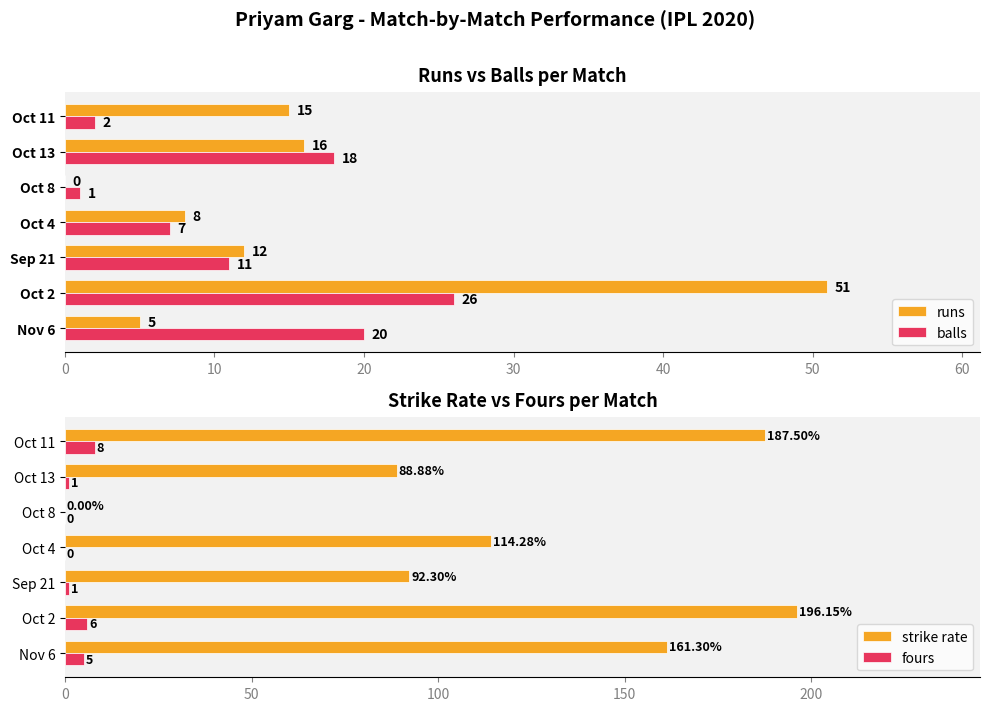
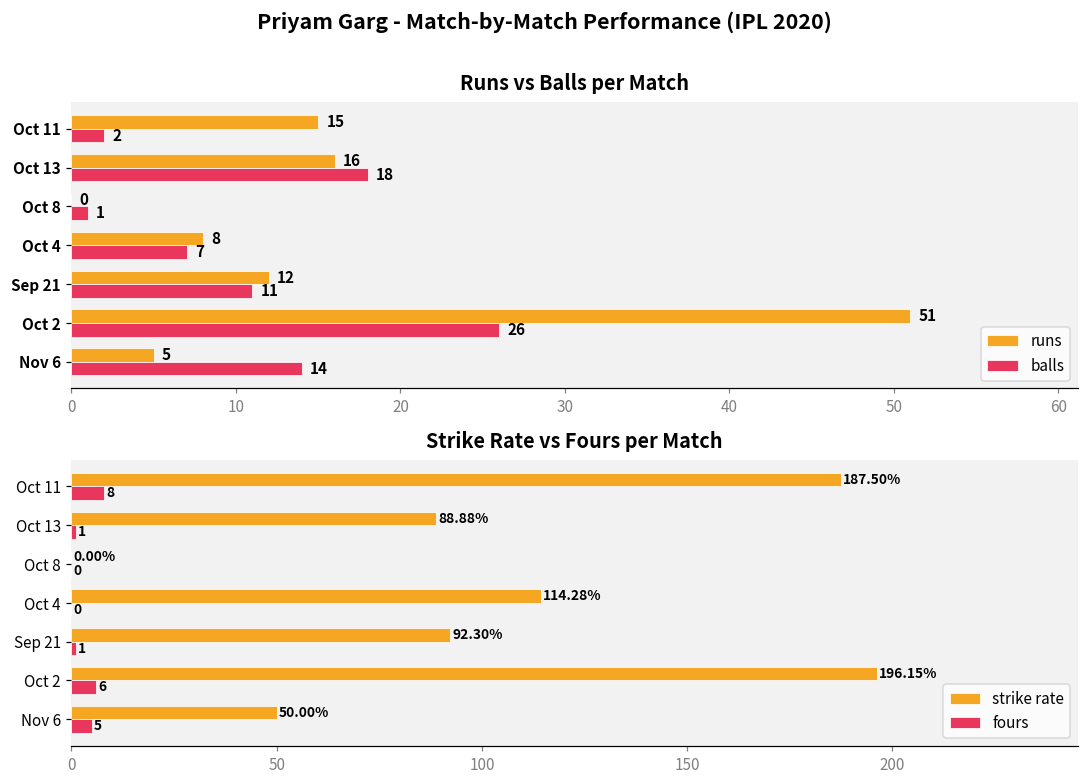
Runs vs Balls per Match, balls, Nov 6: 20 -> 14
Strike Rate vs Fours per Match, strike rate, Nov 6: 161.30% -> 50.00%
